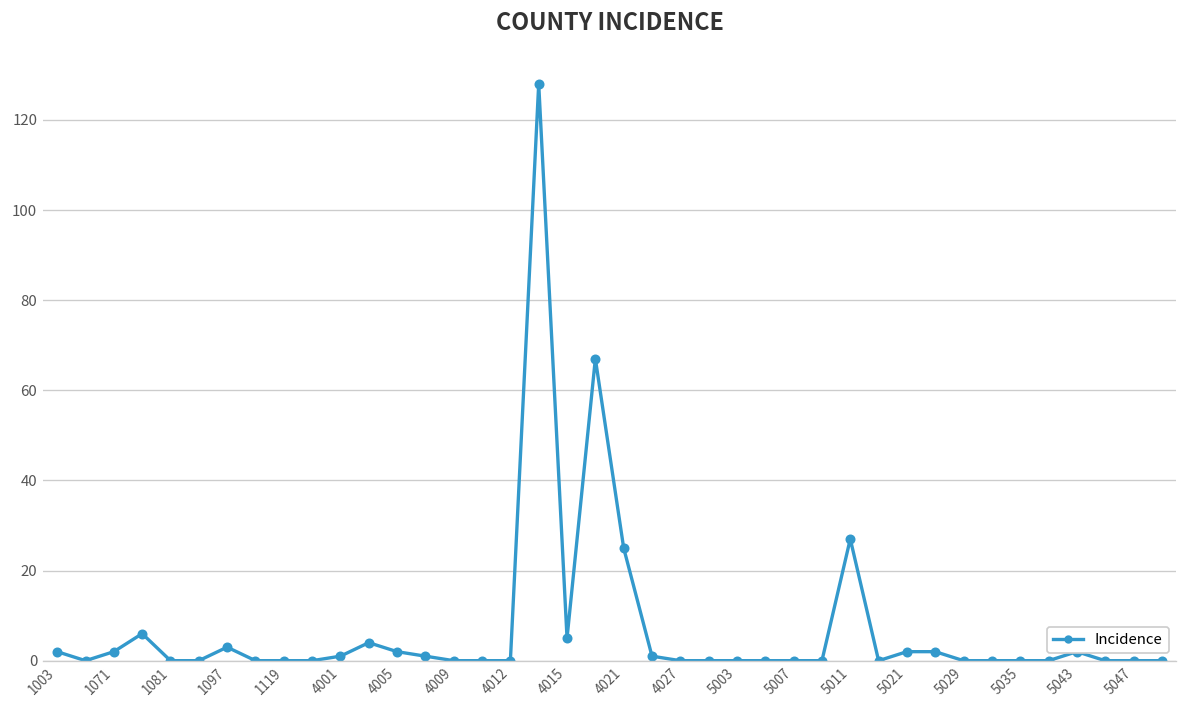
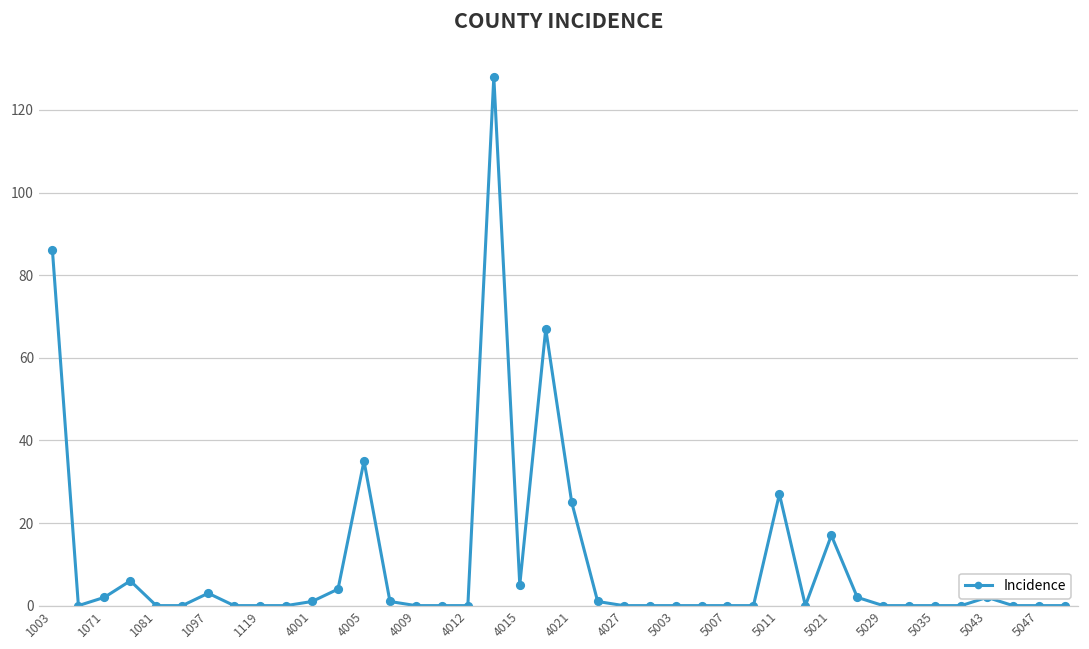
1003: 2 -> 86
4005: 2 -> 35
5021: 2 -> 17
